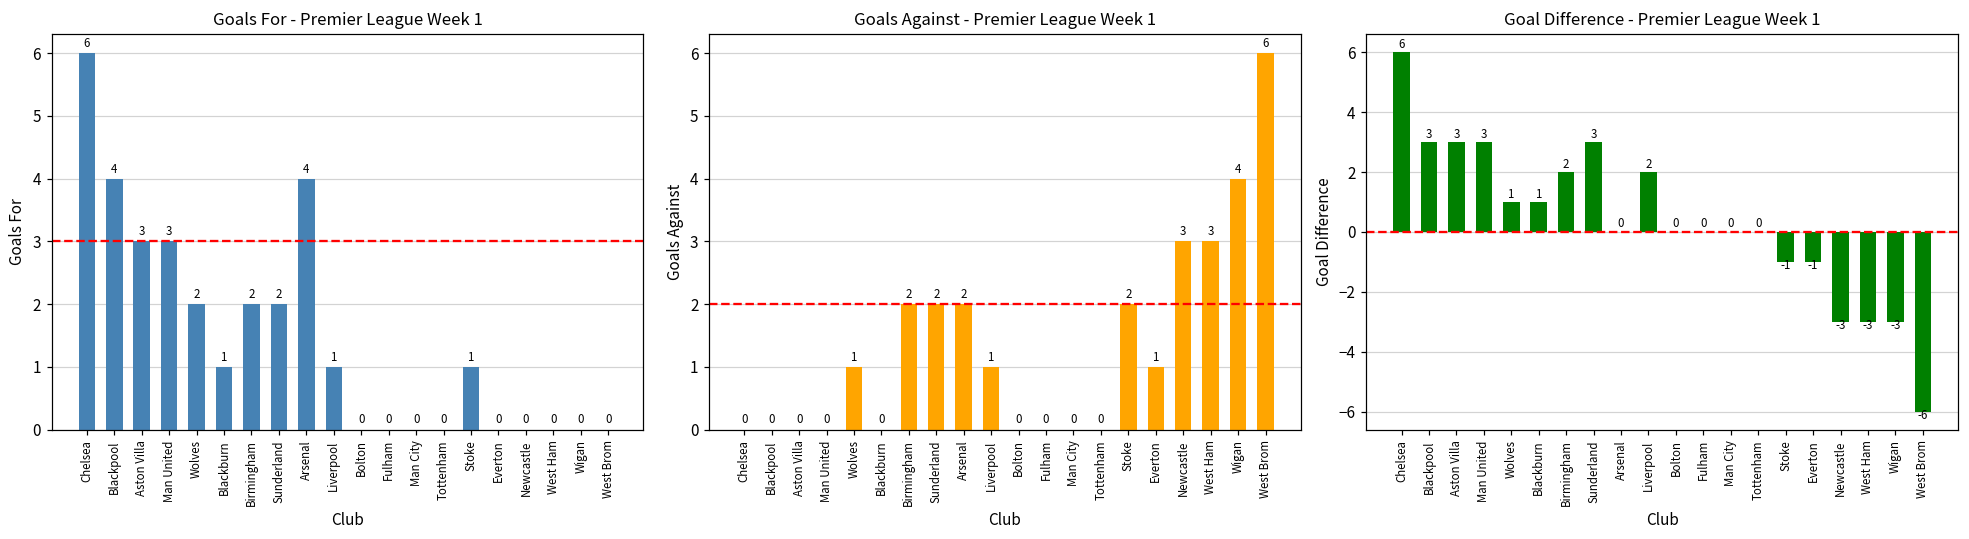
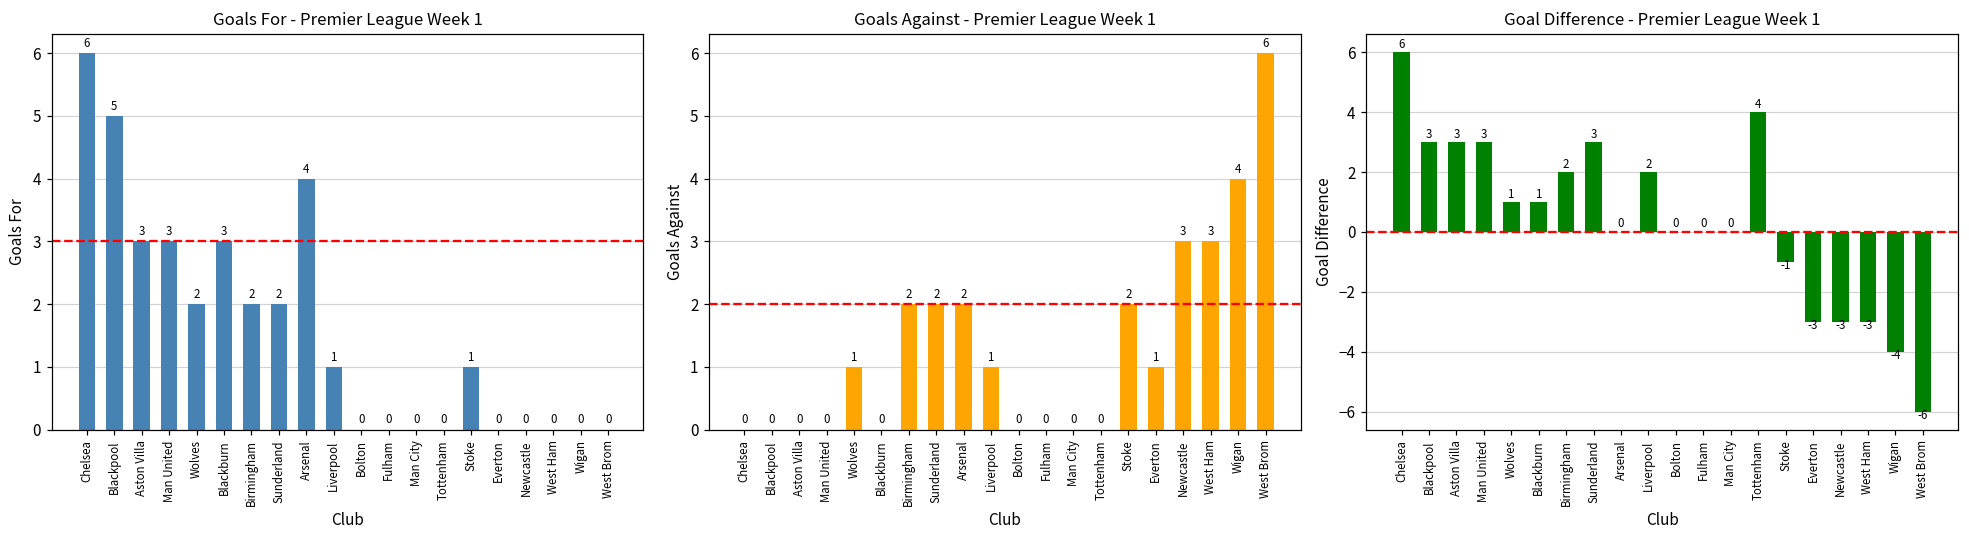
Goals For - Premier League Week 1, Blackpool: 4 -> 5
Goals For - Premier League Week 1, Blackburn: 1 -> 3
Goal Difference - Premier League Week 1, Tottenham: 0 -> 4
Goal Difference - Premier League Week 1, Everton: -1 -> -3
Goal Difference - Premier League Week 1, Wigan: -3 -> -4
